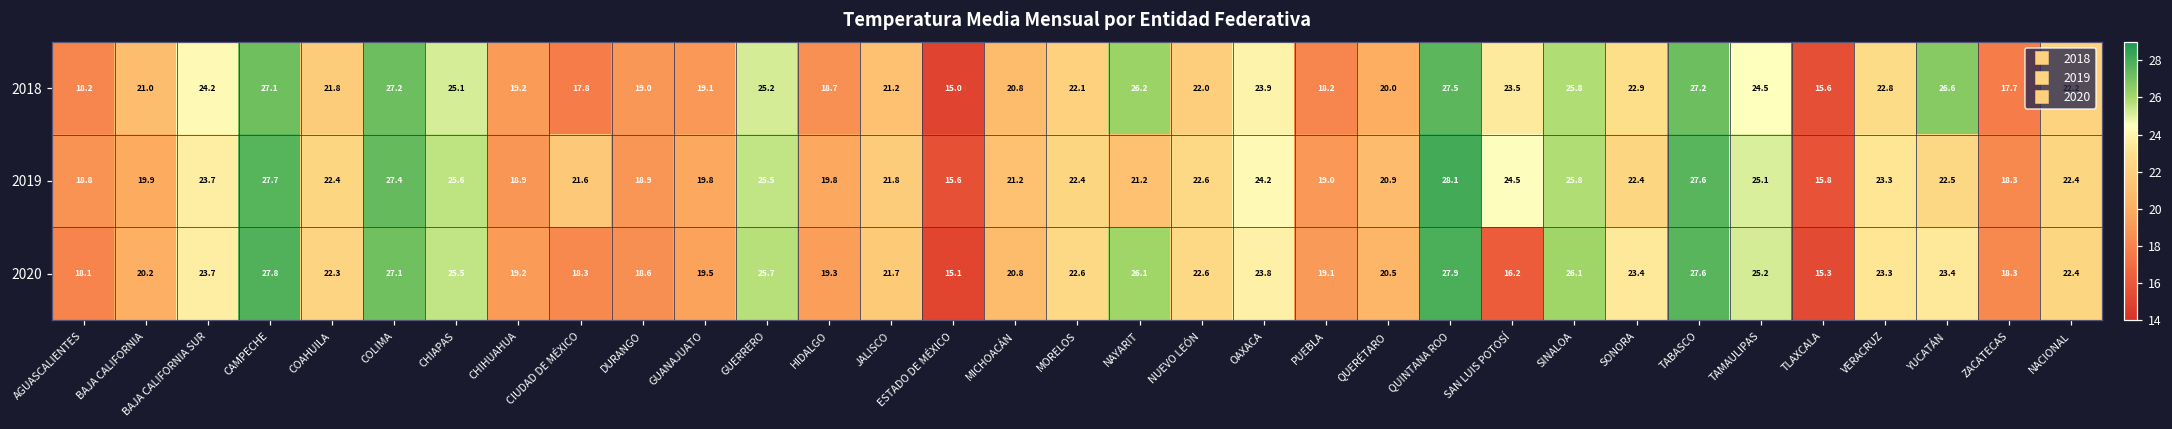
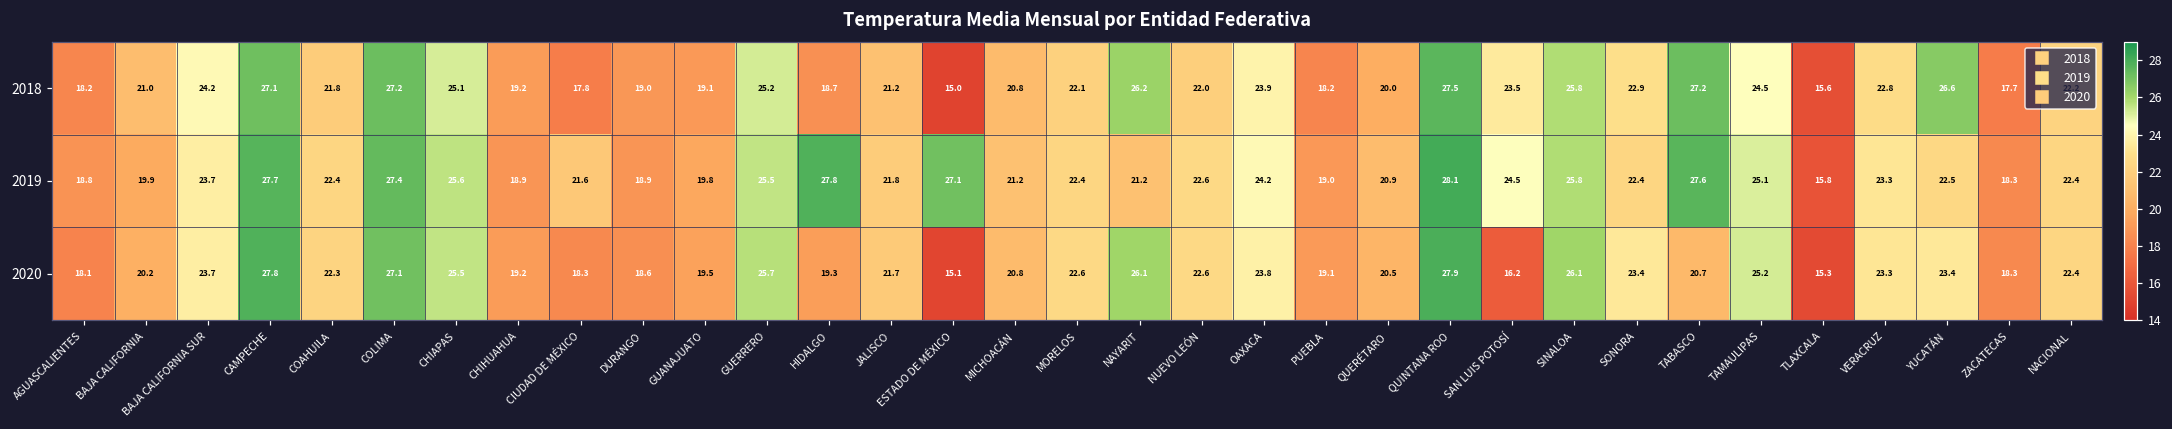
2019, HIDALGO: 19.8 -> 27.8
2019, ESTADO DE MÉXICO: 15.6 -> 27.1
2020, TABASCO: 27.6 -> 20.7
